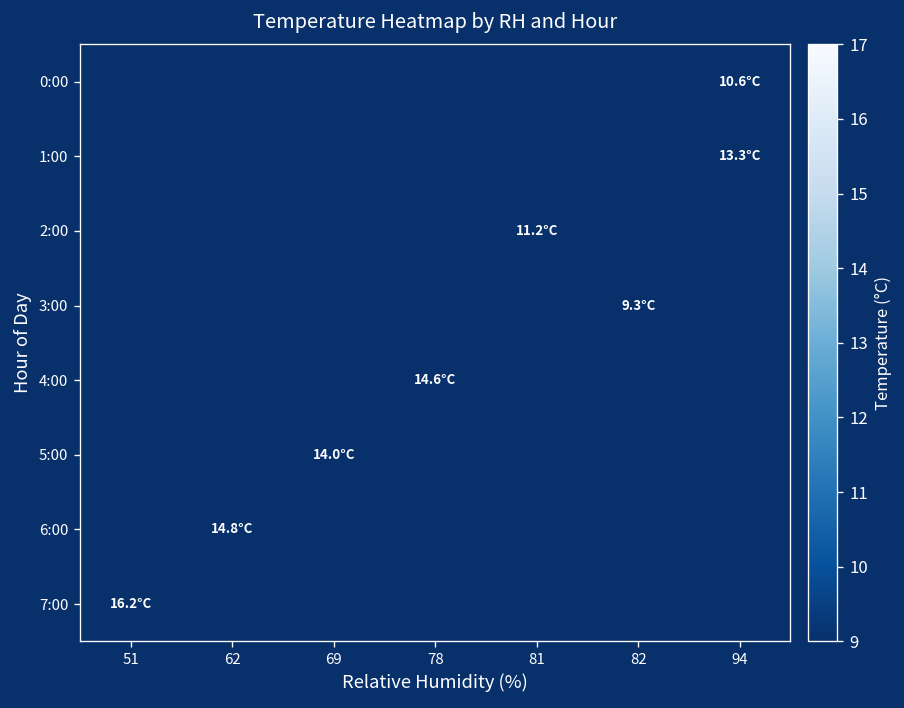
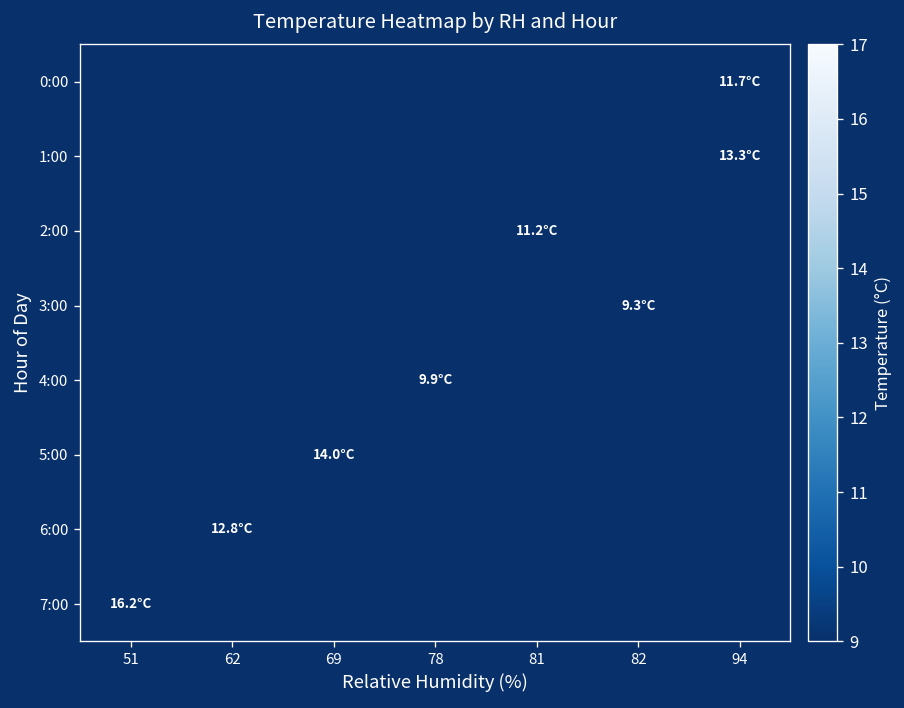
0:00, 94: 10.6°C -> 11.7°C
4:00, 78: 14.6°C -> 9.9°C
6:00, 62: 14.8°C -> 12.8°C
